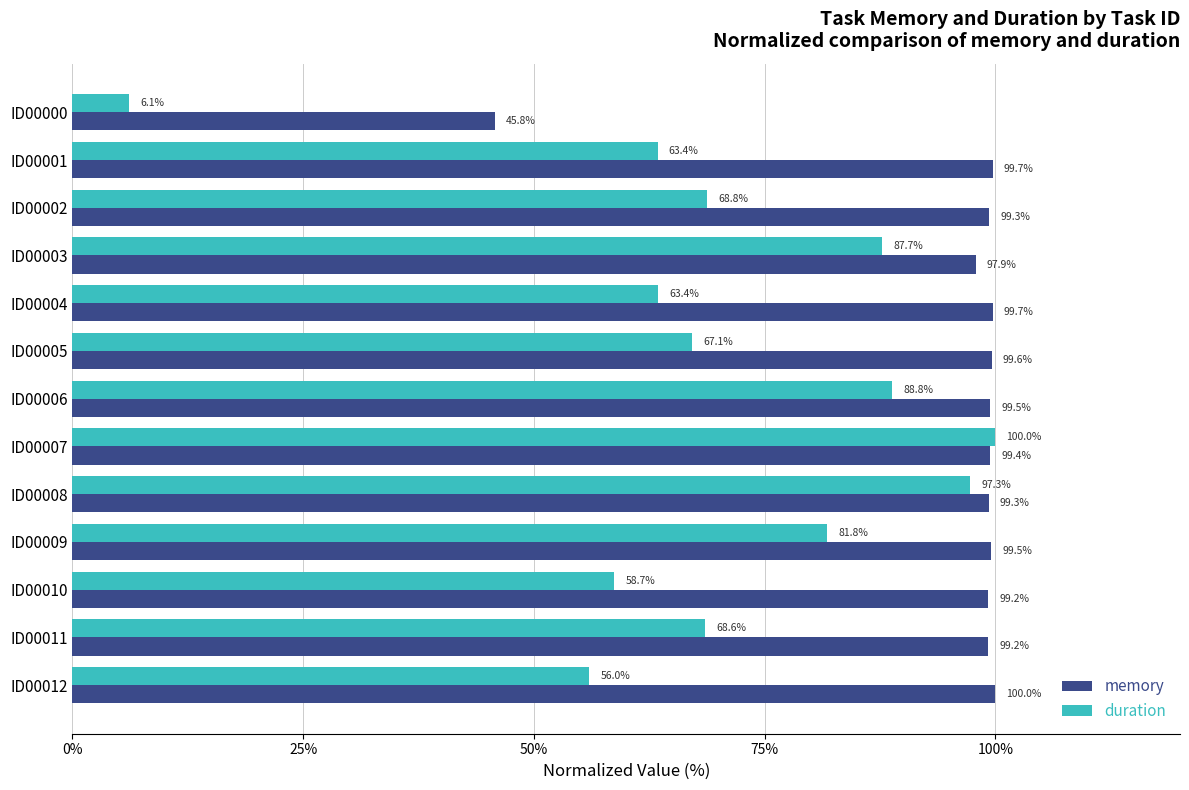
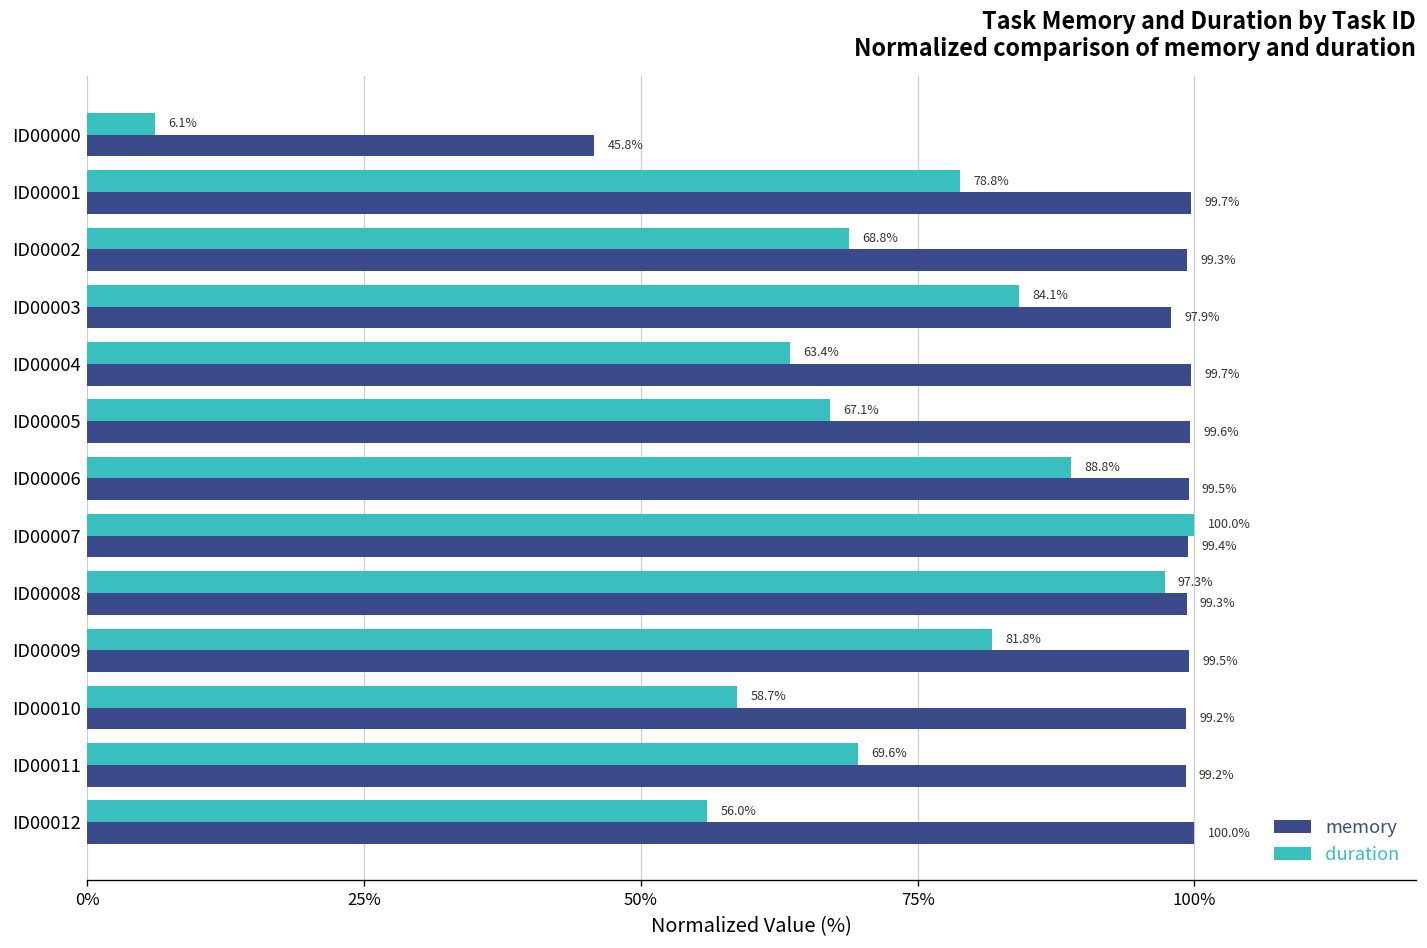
duration, ID00001: 63.4% -> 78.8%
duration, ID00003: 87.7% -> 84.1%
duration, ID00011: 68.6% -> 69.6%
